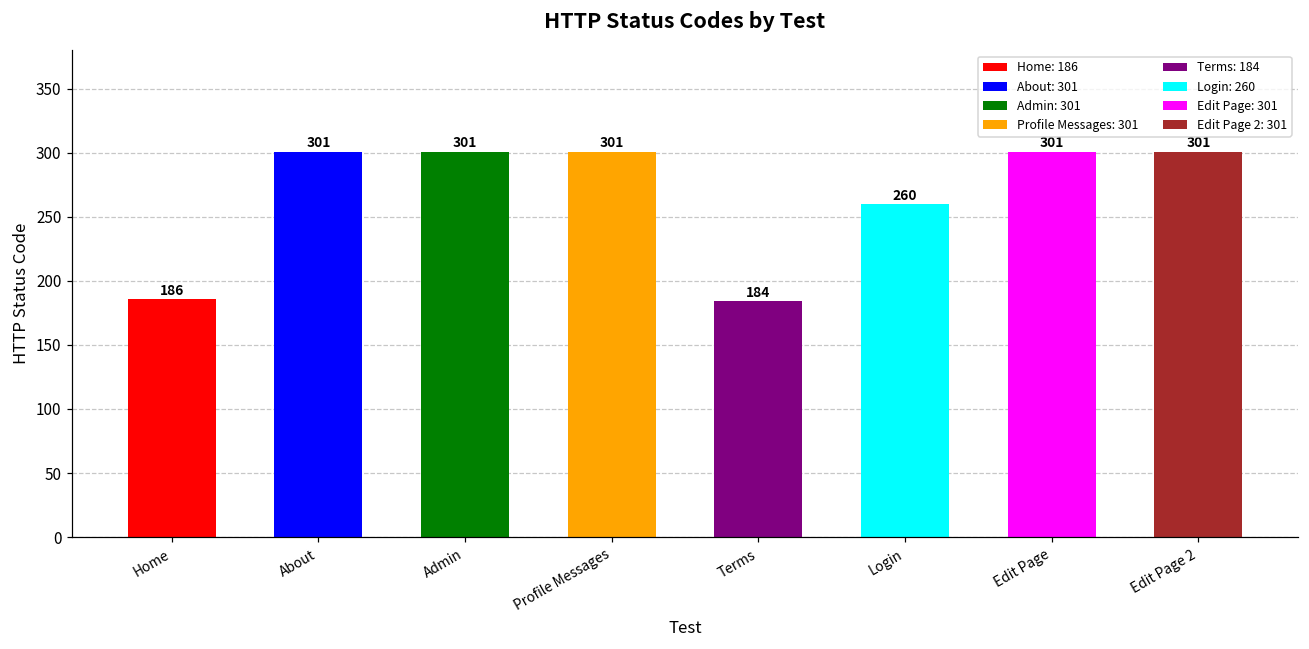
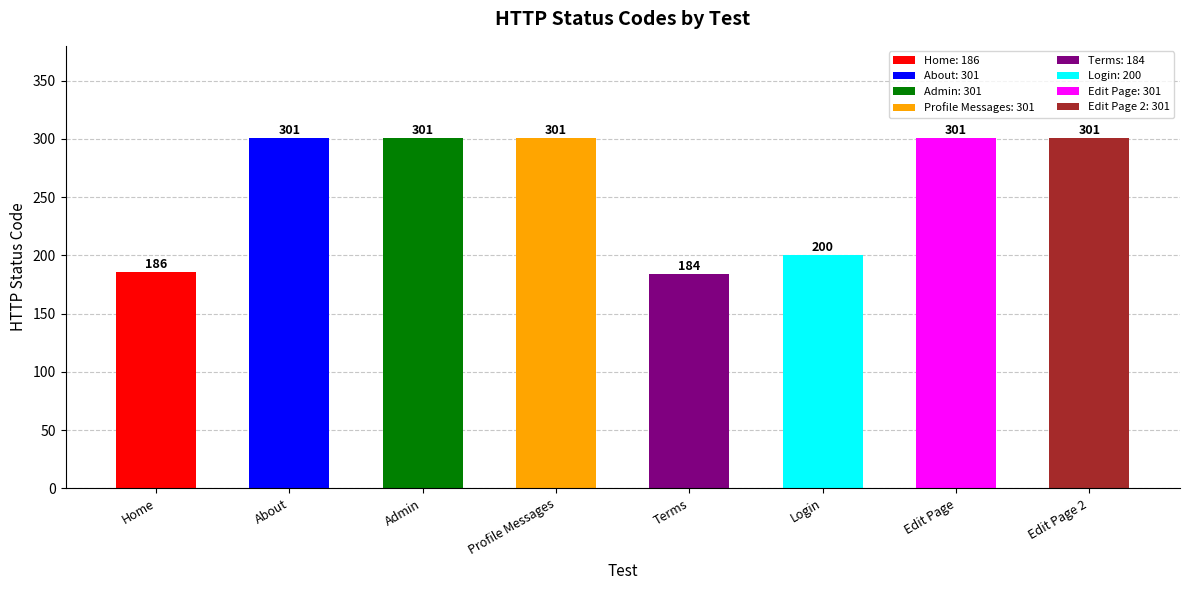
Login: 260 -> 200
